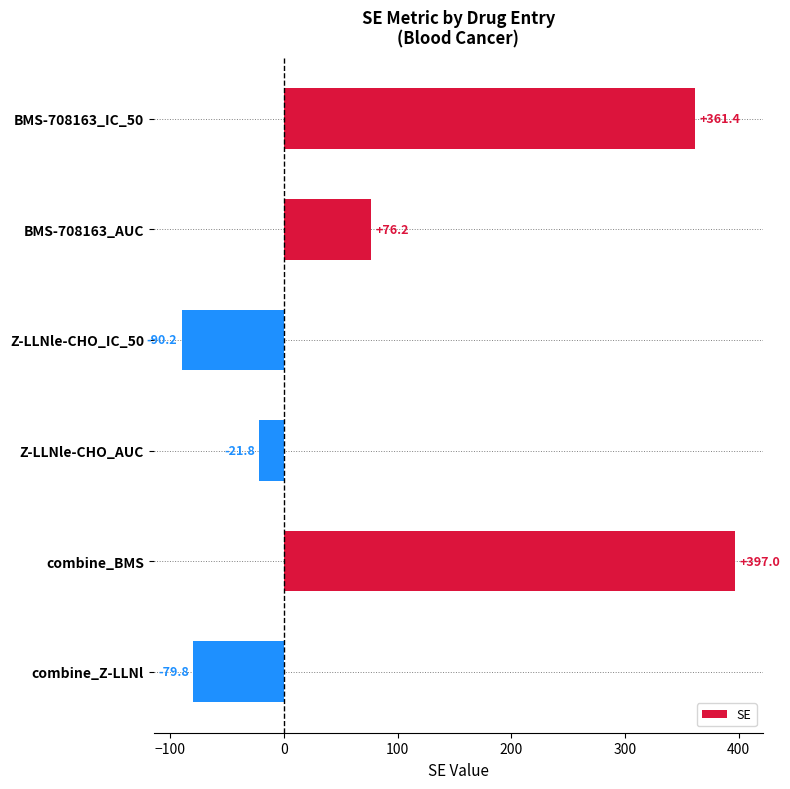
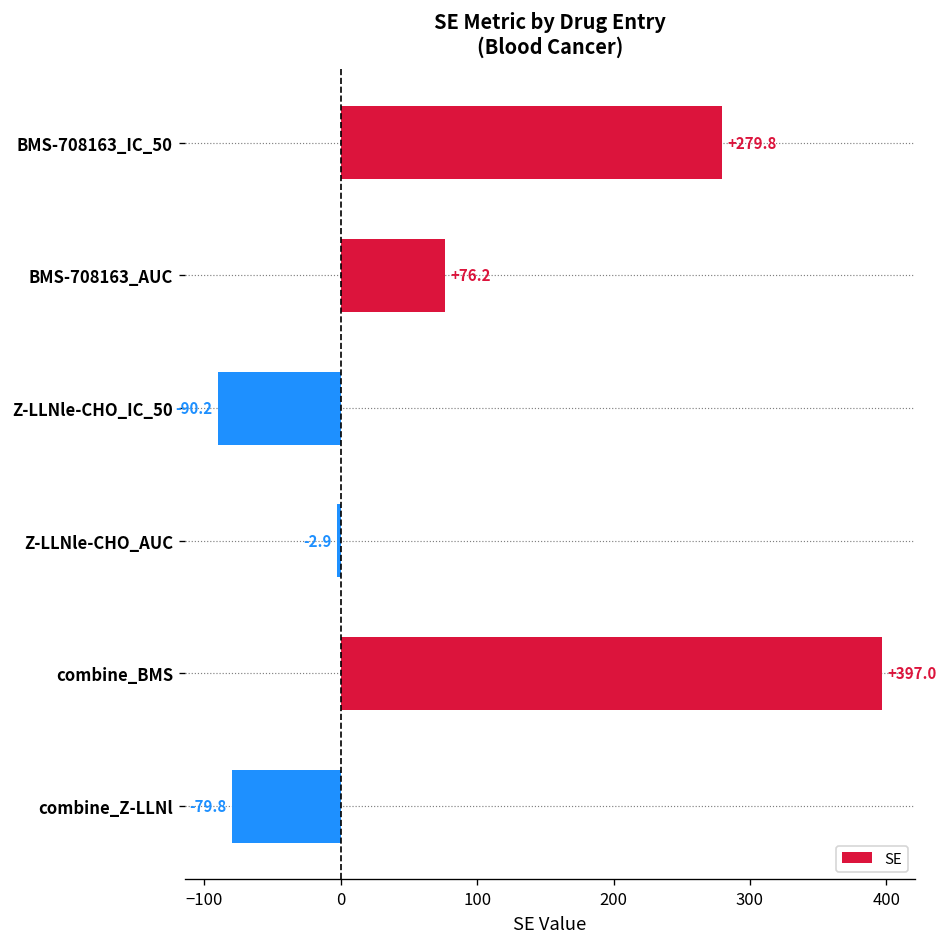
BMS-708163_IC_50: +361.4 -> +279.8
Z-LLNle-CHO_AUC: -21.8 -> -2.9
